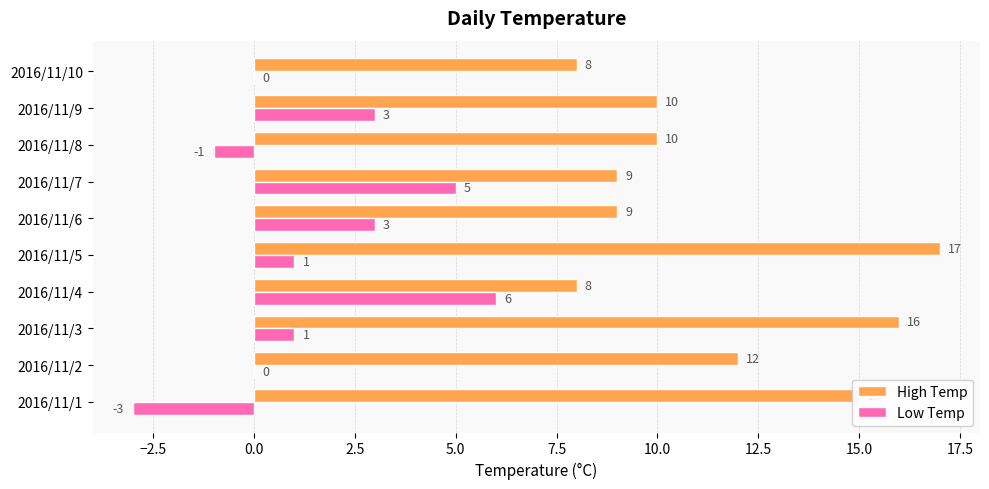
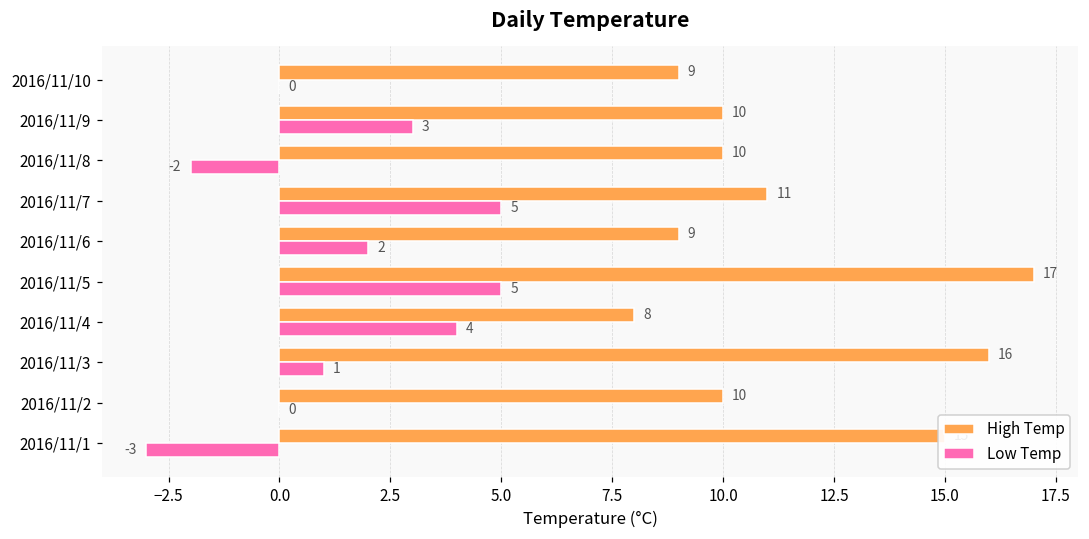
High Temp, 2016/11/10: 8 -> 9
Low Temp, 2016/11/8: -1 -> -2
High Temp, 2016/11/7: 9 -> 11
Low Temp, 2016/11/6: 3 -> 2
Low Temp, 2016/11/5: 1 -> 5
Low Temp, 2016/11/4: 6 -> 4
High Temp, 2016/11/2: 12 -> 10
